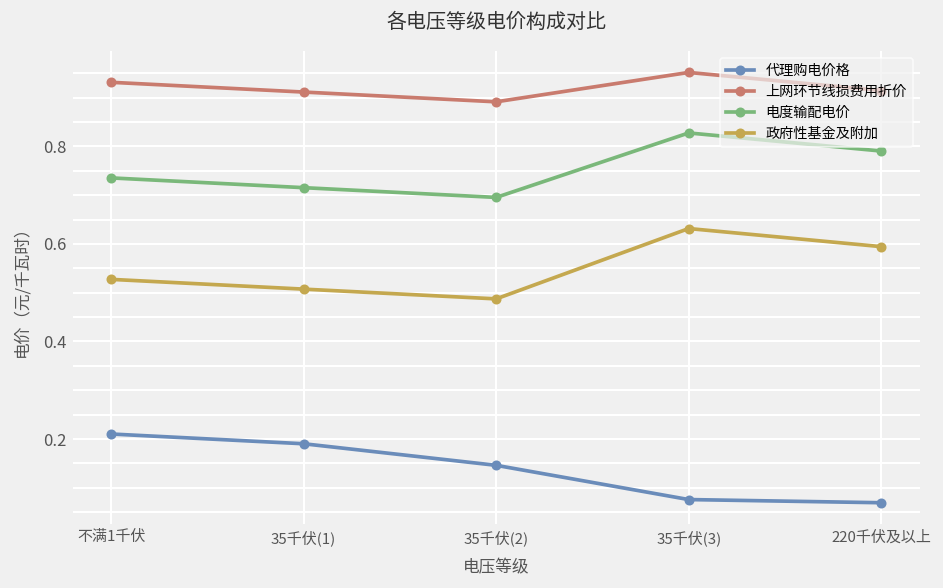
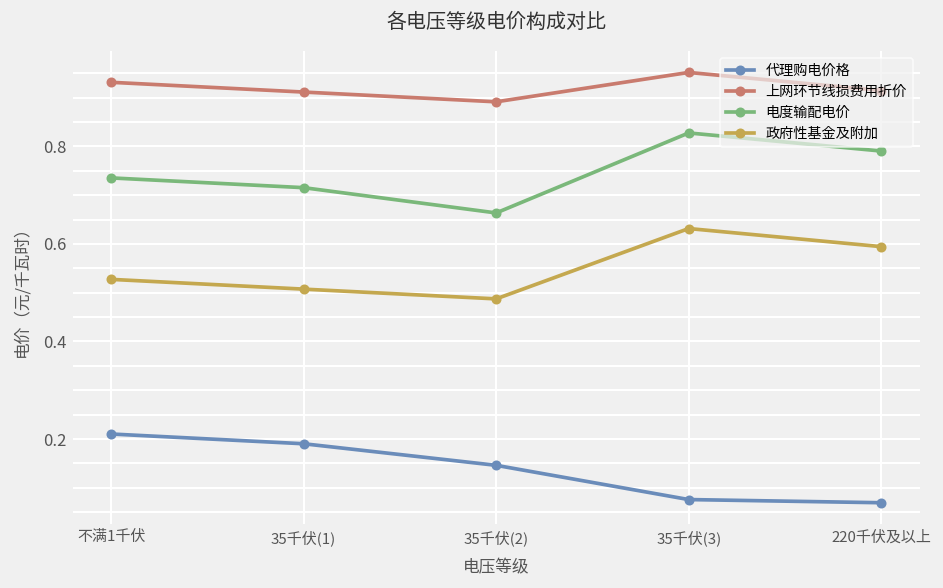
电度输配电价, 35千伏(2): 0.70 -> 0.66
